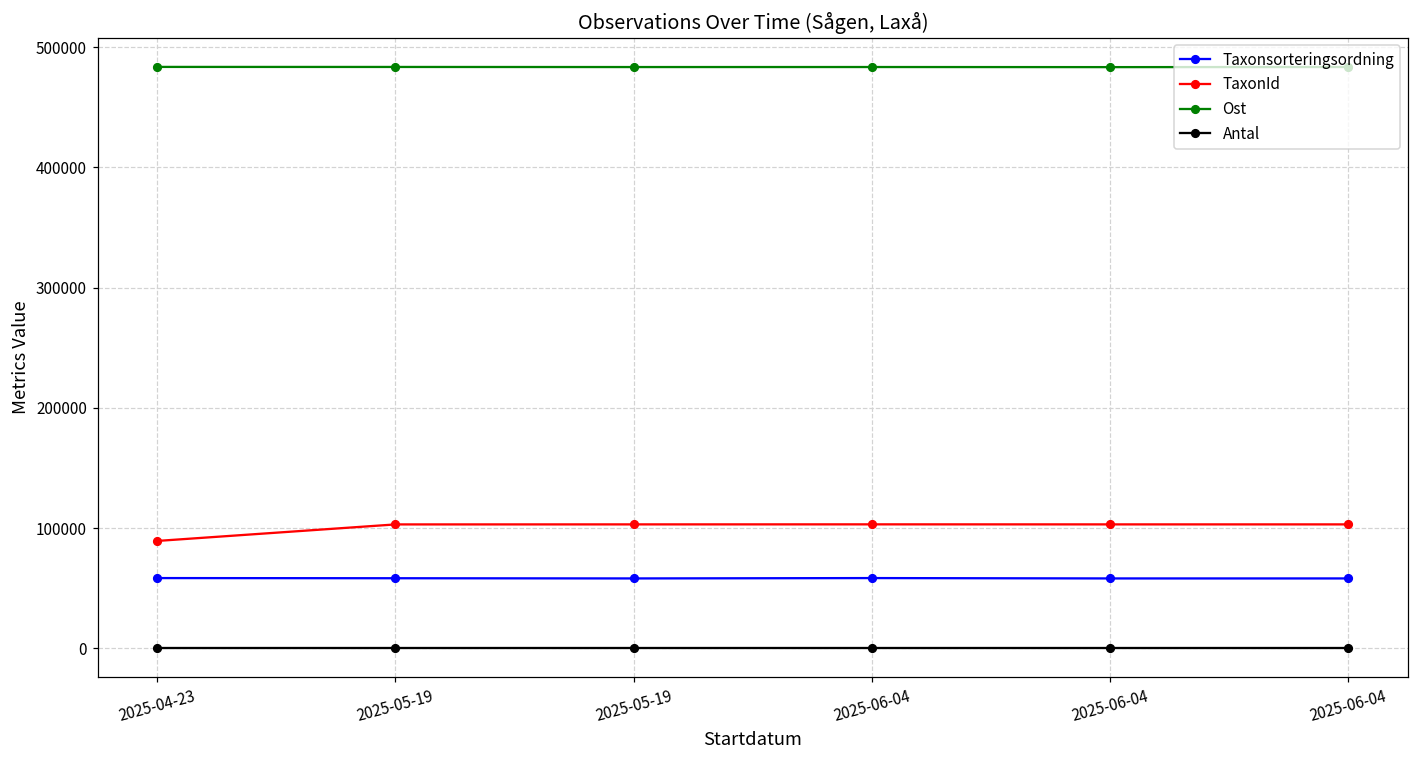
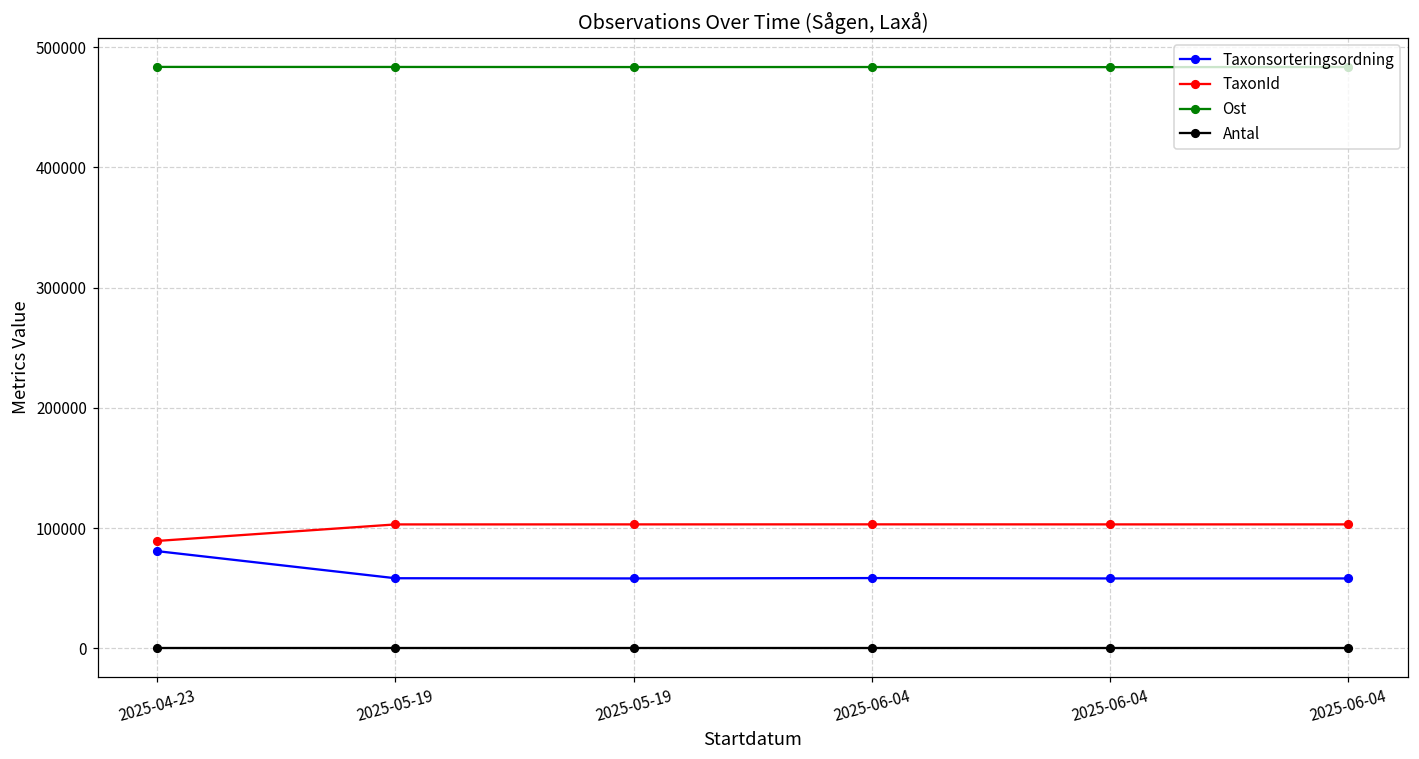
Taxonsorteringsordning, 2025-04-23: 58000 -> 81000
